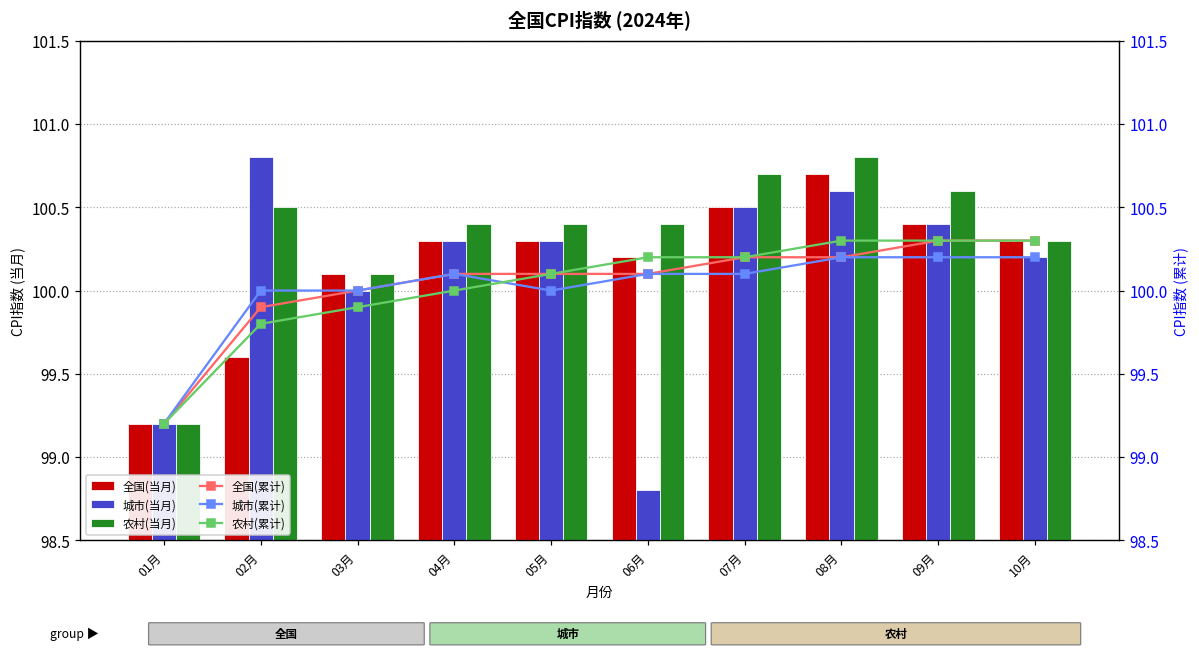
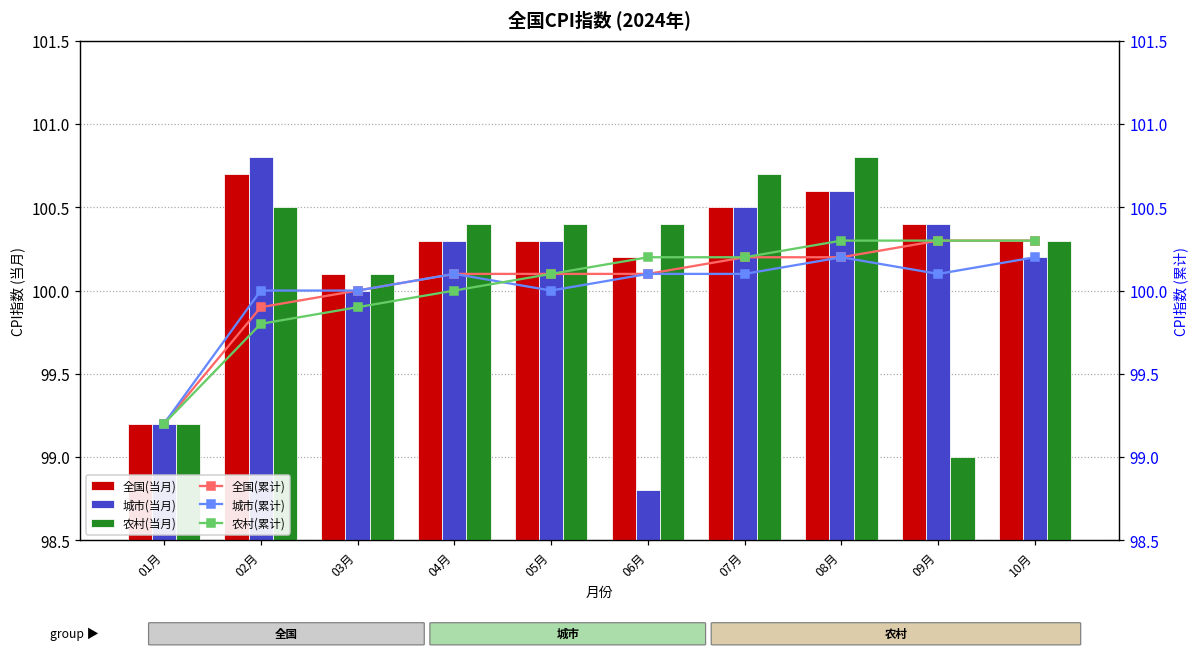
全国(当月), 02月: 99.6 -> 100.7
全国(当月), 08月: 100.7 -> 100.6
农村(当月), 09月: 100.6 -> 99.0
城市(累计), 09月: 100.2 -> 100.1
